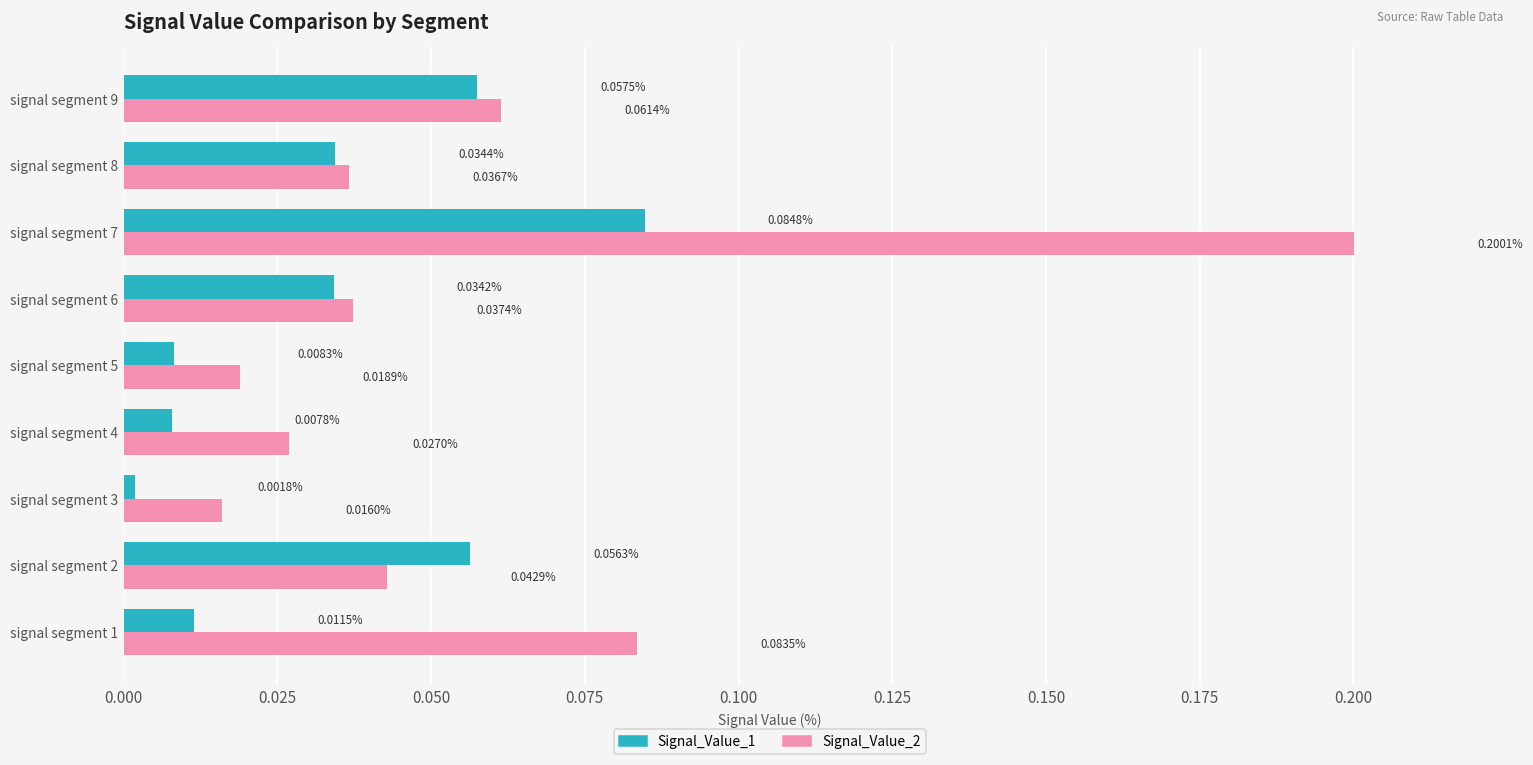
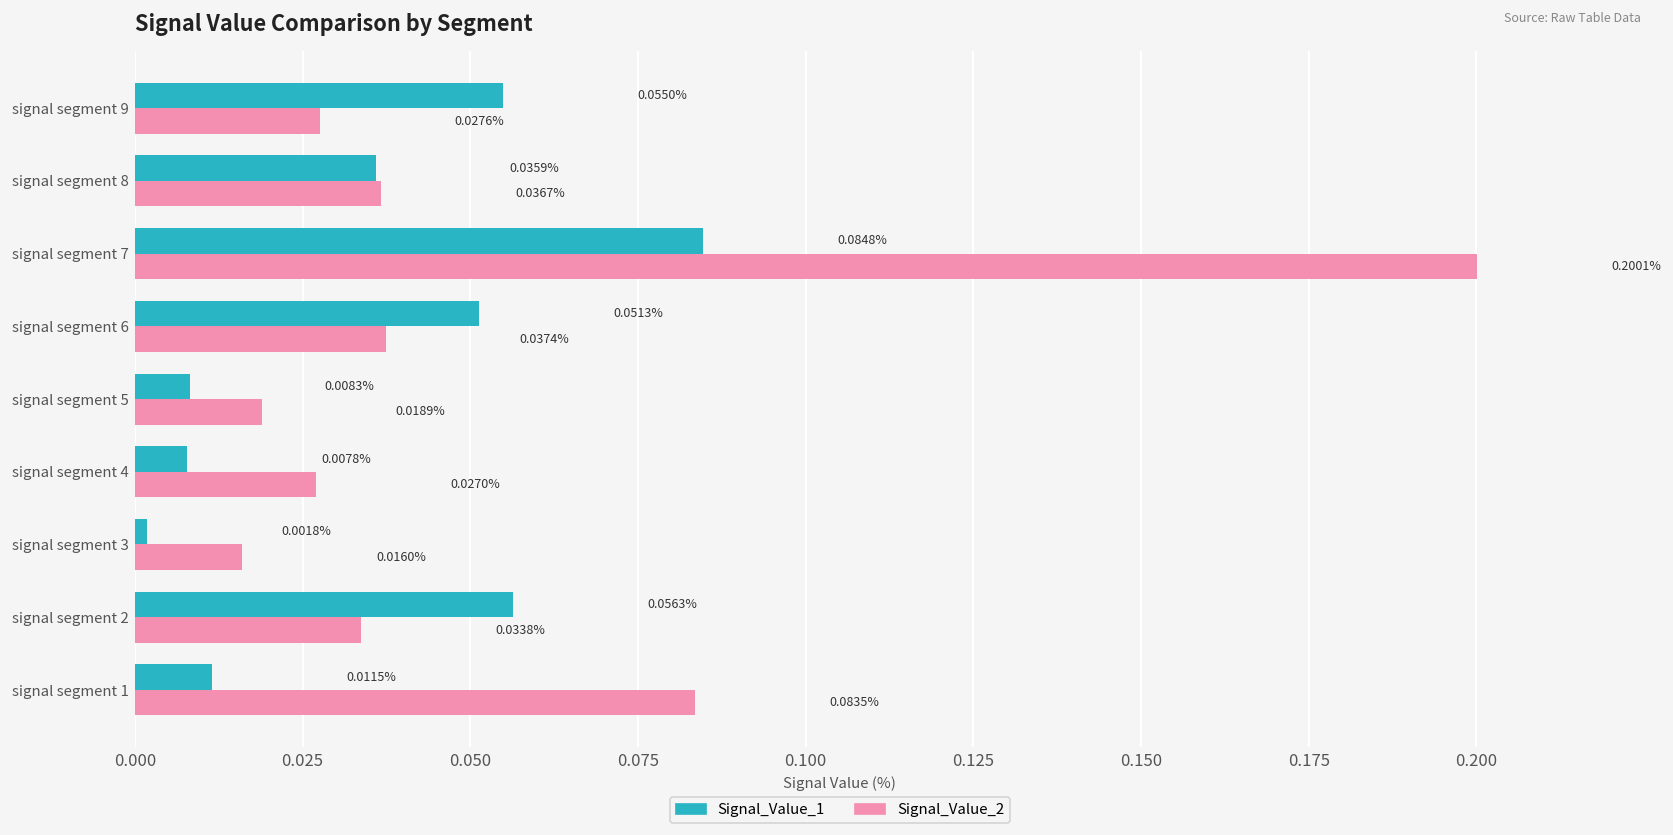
Signal_Value_1, signal segment 9: 0.0575% -> 0.0550%
Signal_Value_2, signal segment 9: 0.0614% -> 0.0276%
Signal_Value_1, signal segment 8: 0.0344% -> 0.0359%
Signal_Value_1, signal segment 6: 0.0342% -> 0.0513%
Signal_Value_2, signal segment 2: 0.0429% -> 0.0338%
